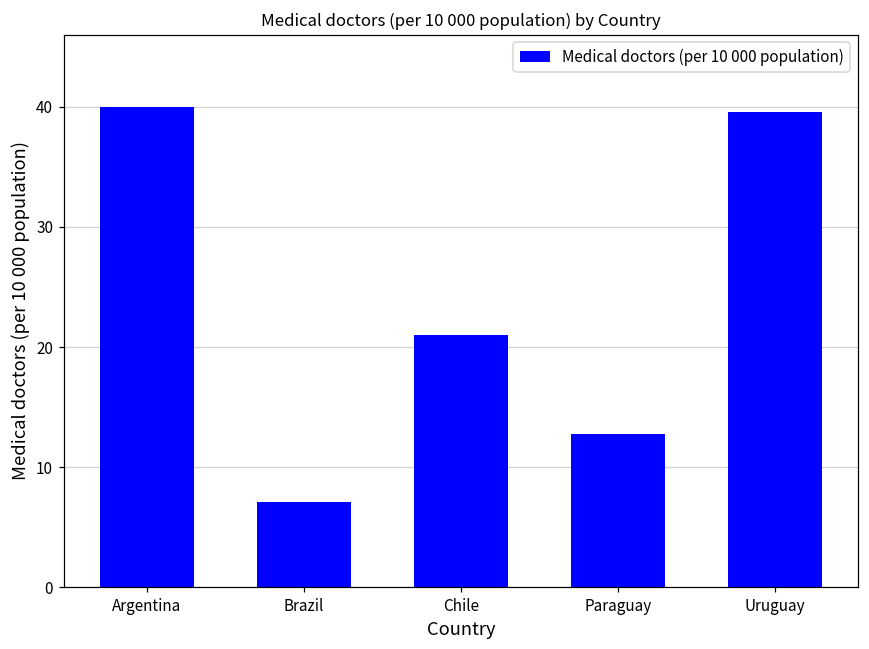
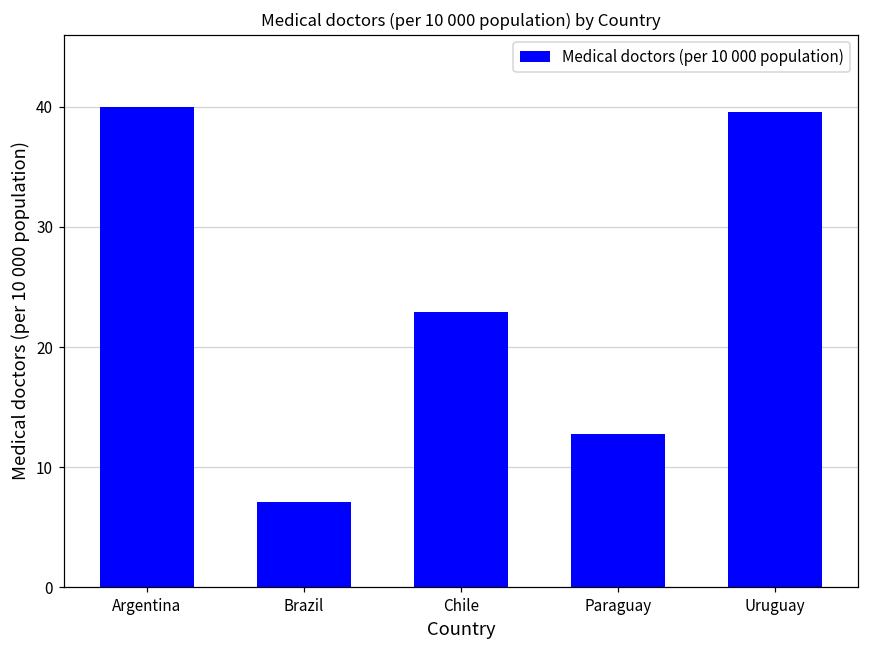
Chile: 21.0 -> 22.9
